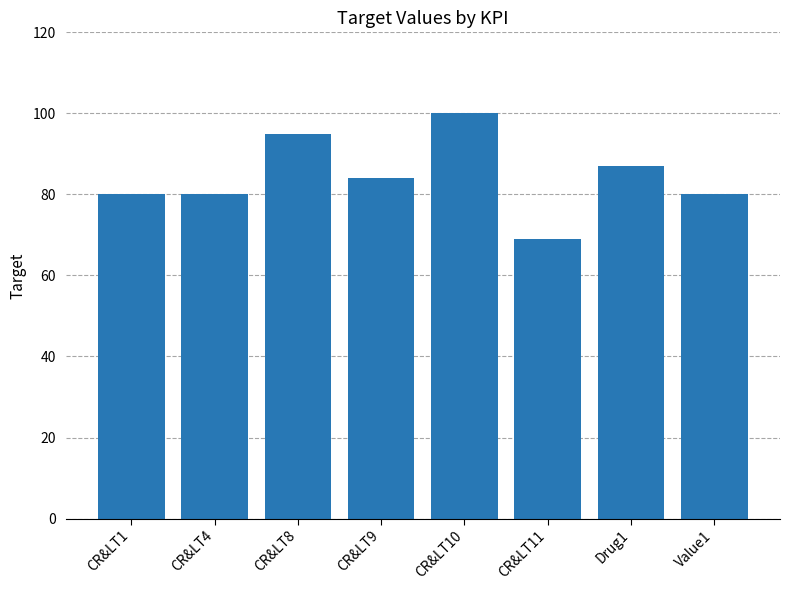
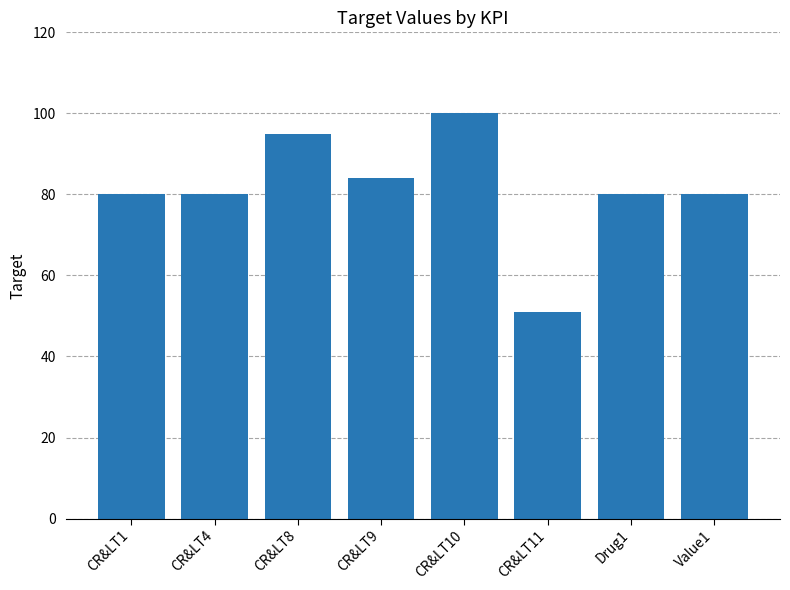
CR&LT11: 69 -> 51
Drug1: 87 -> 80
